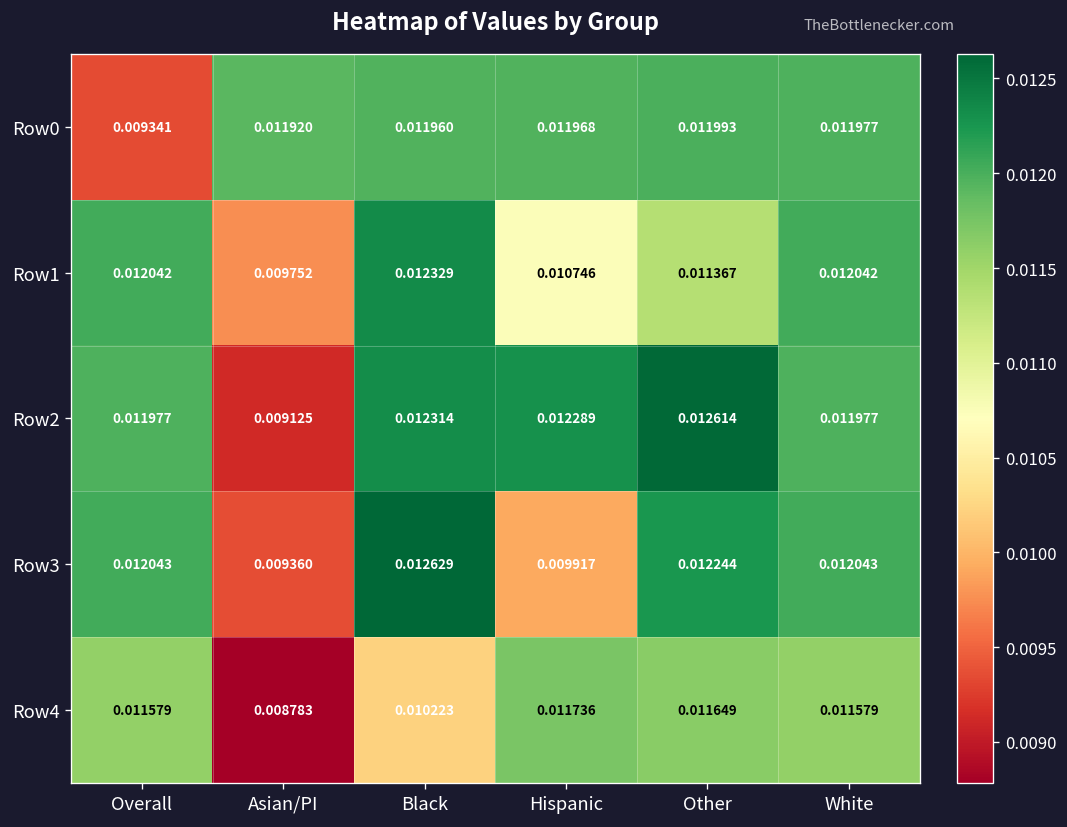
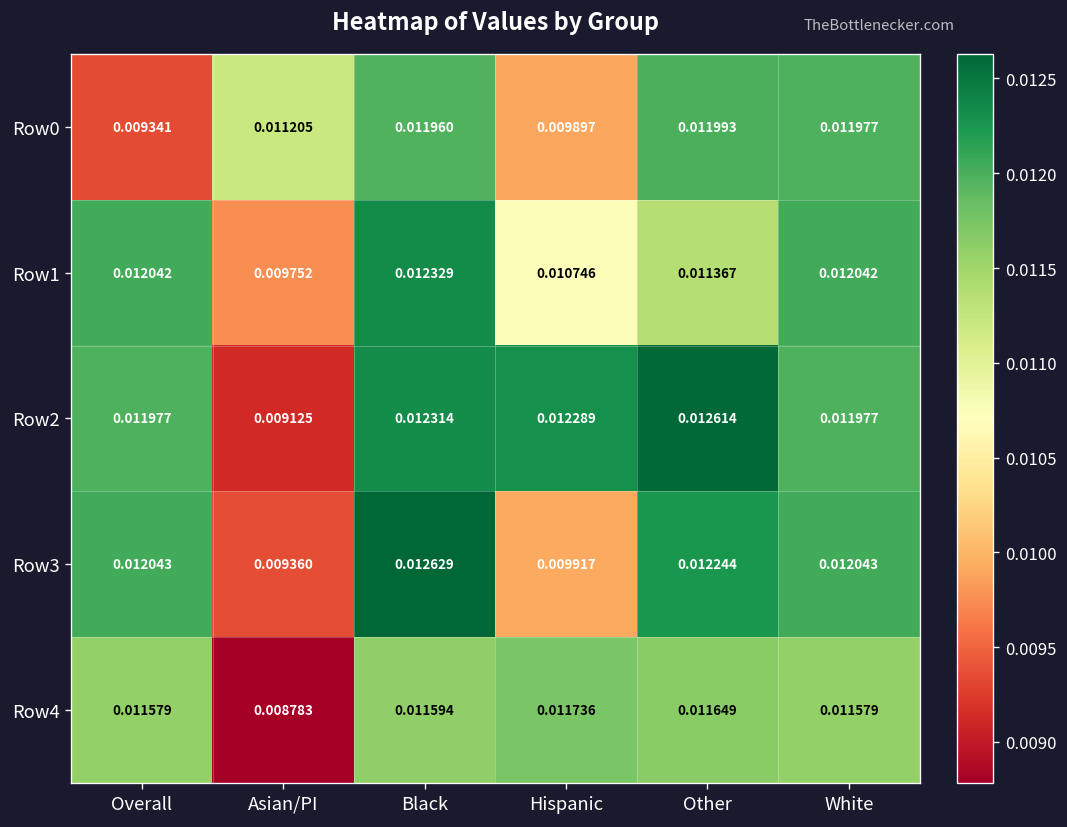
Row0, Asian/PI: 0.011920 -> 0.011205
Row0, Hispanic: 0.011968 -> 0.009897
Row4, Black: 0.010223 -> 0.011594
